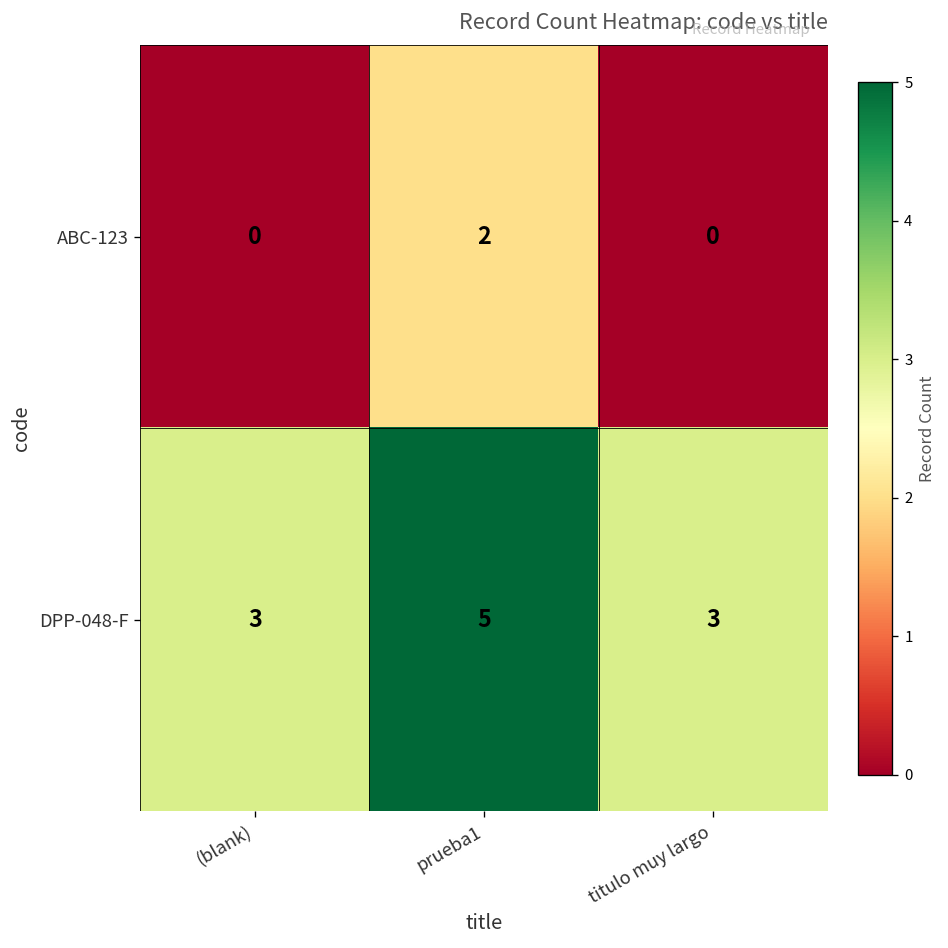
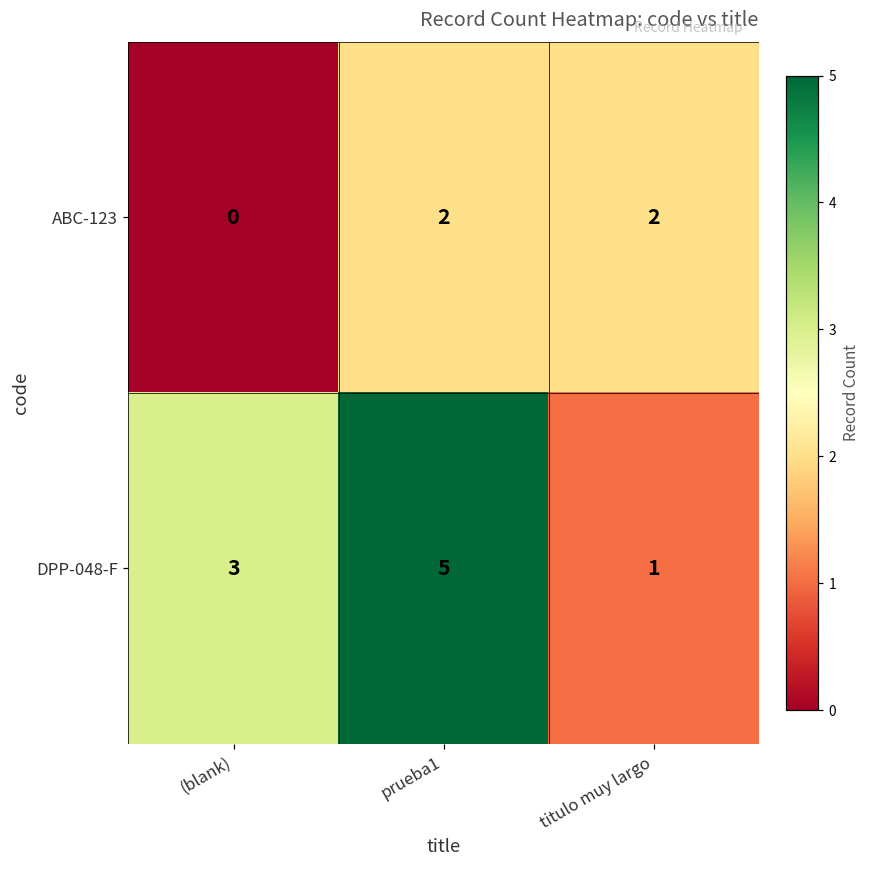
ABC-123, titulo muy largo: 0 -> 2
DPP-048-F, titulo muy largo: 3 -> 1
